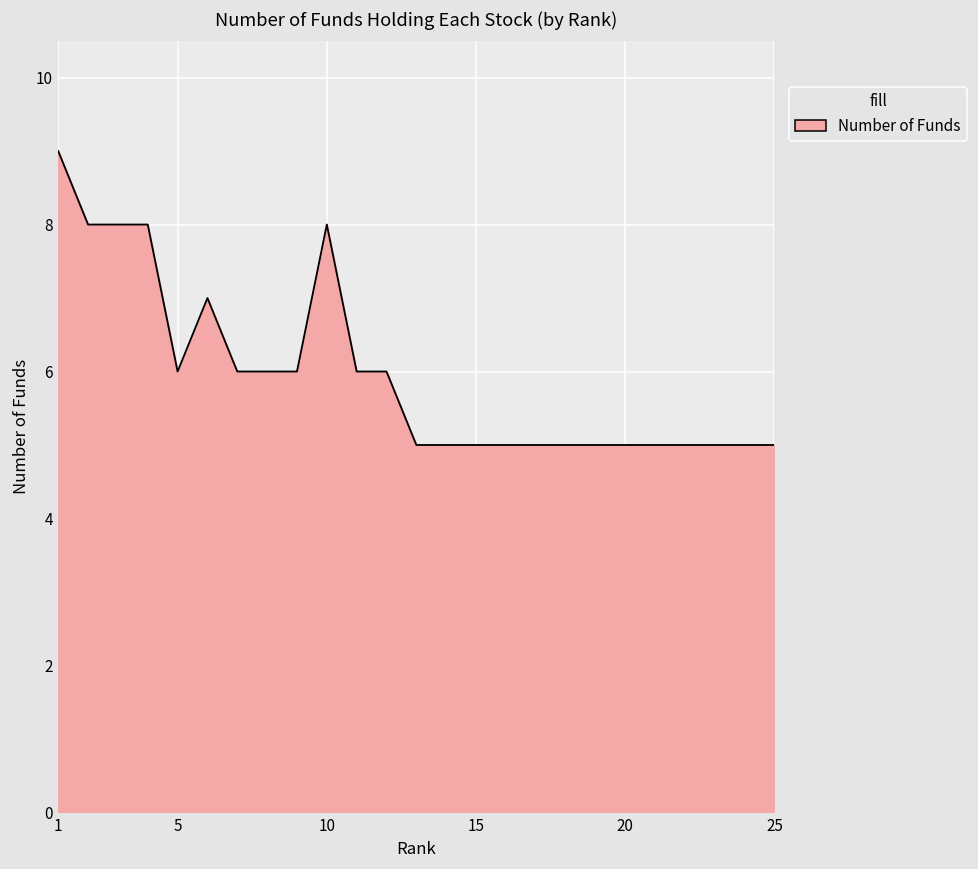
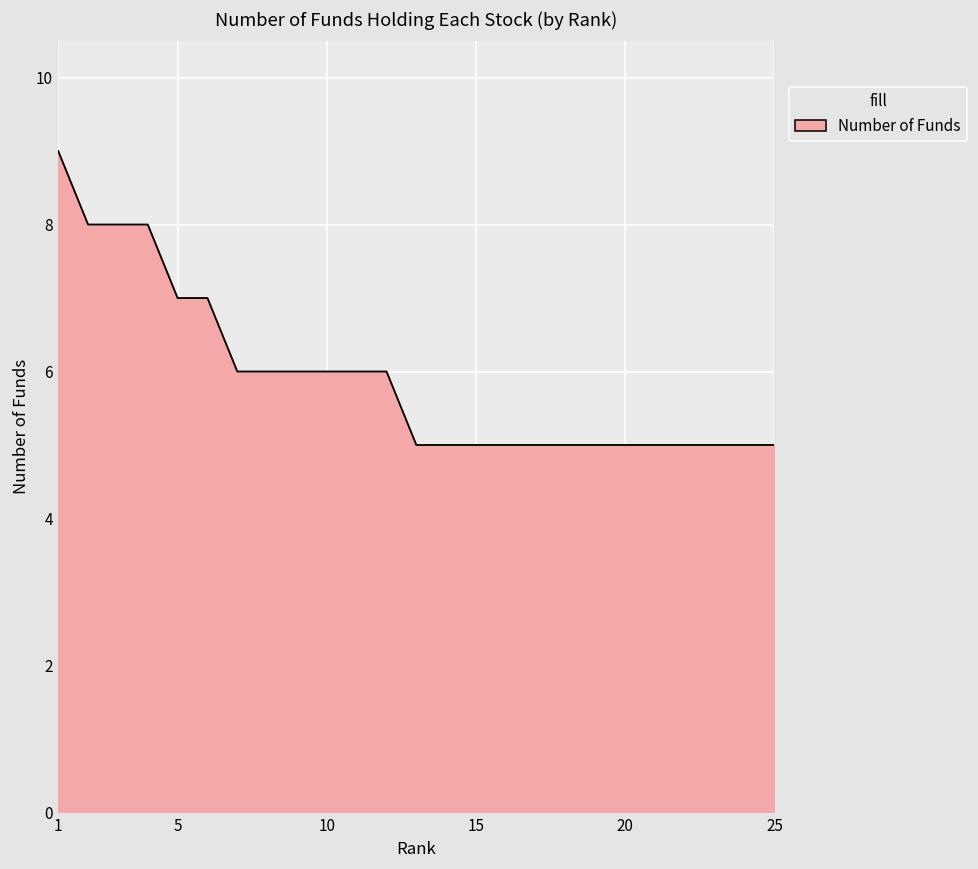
5: 6 -> 7
10: 8 -> 6
